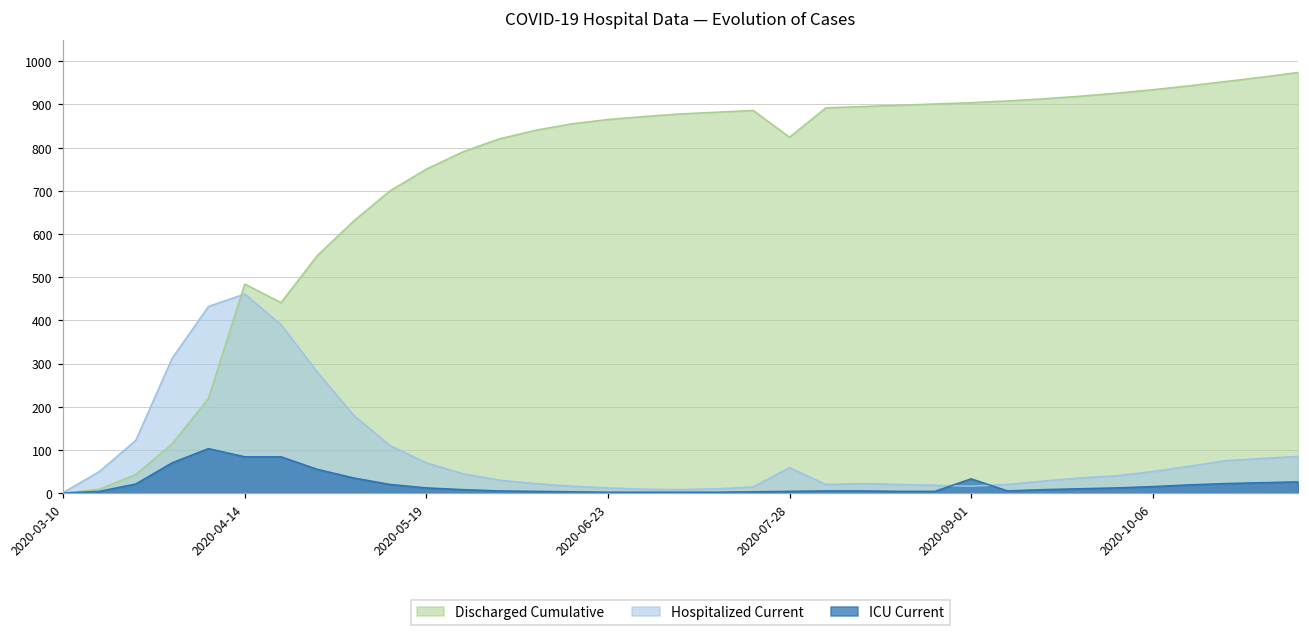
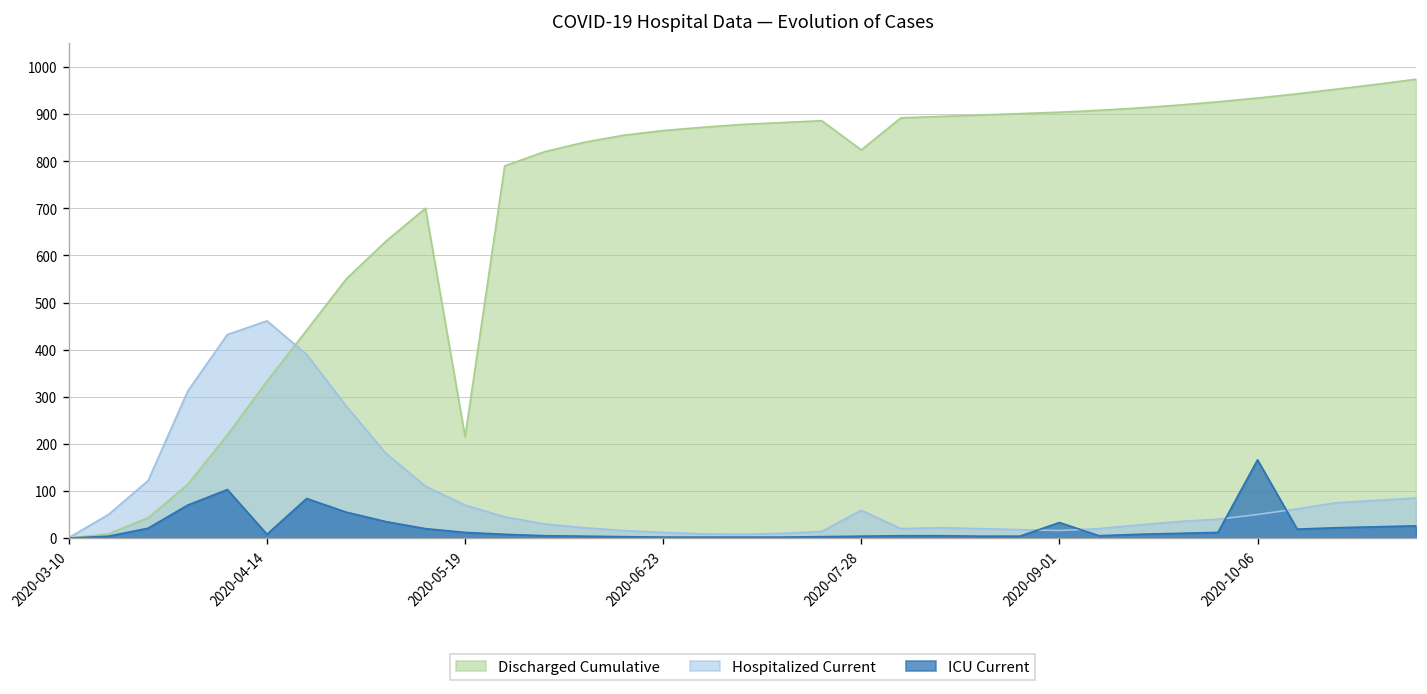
Discharged Cumulative, 2020-04-14: 480 -> 330
ICU Current, 2020-04-14: 80 -> 10
Discharged Cumulative, 2020-05-19: 750 -> 220
ICU Current, 2020-10-06: 20 -> 170
